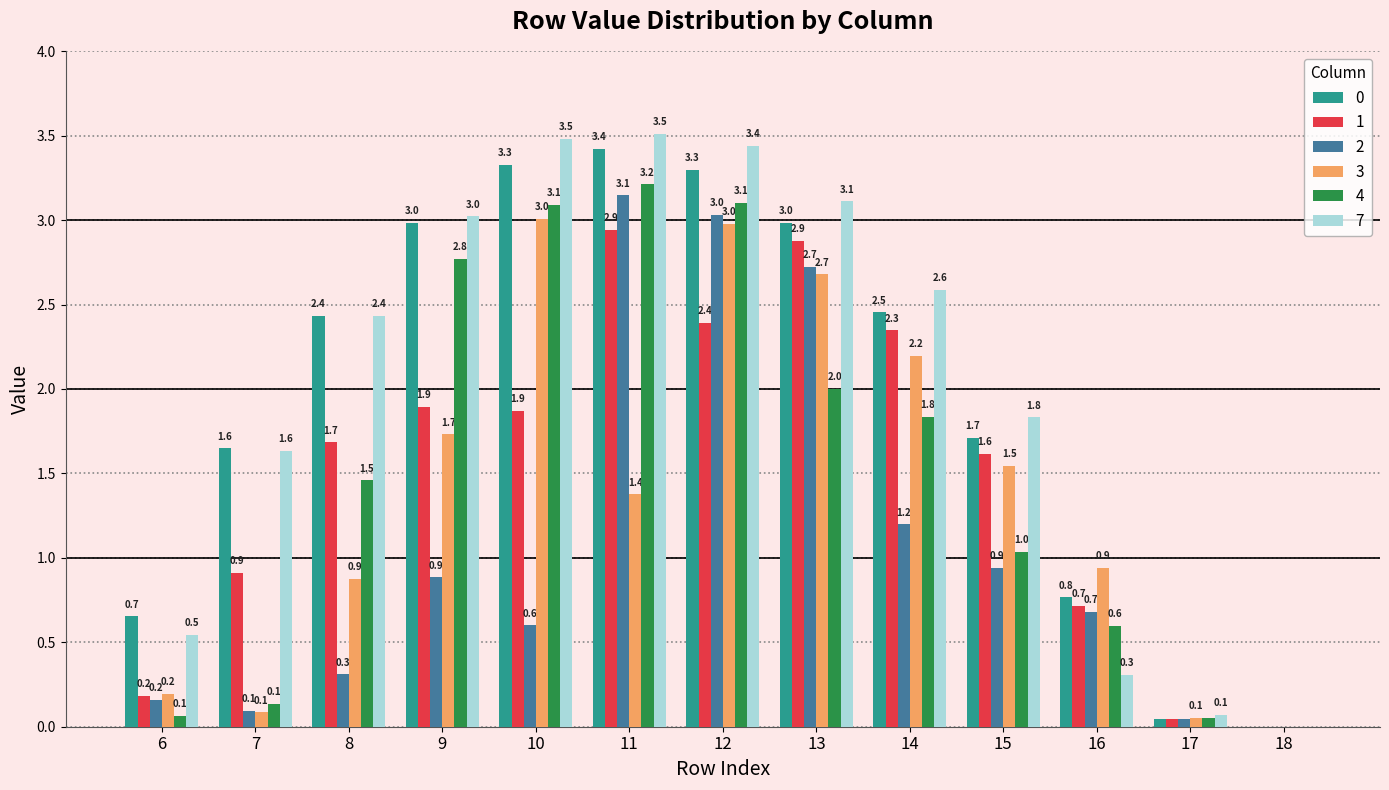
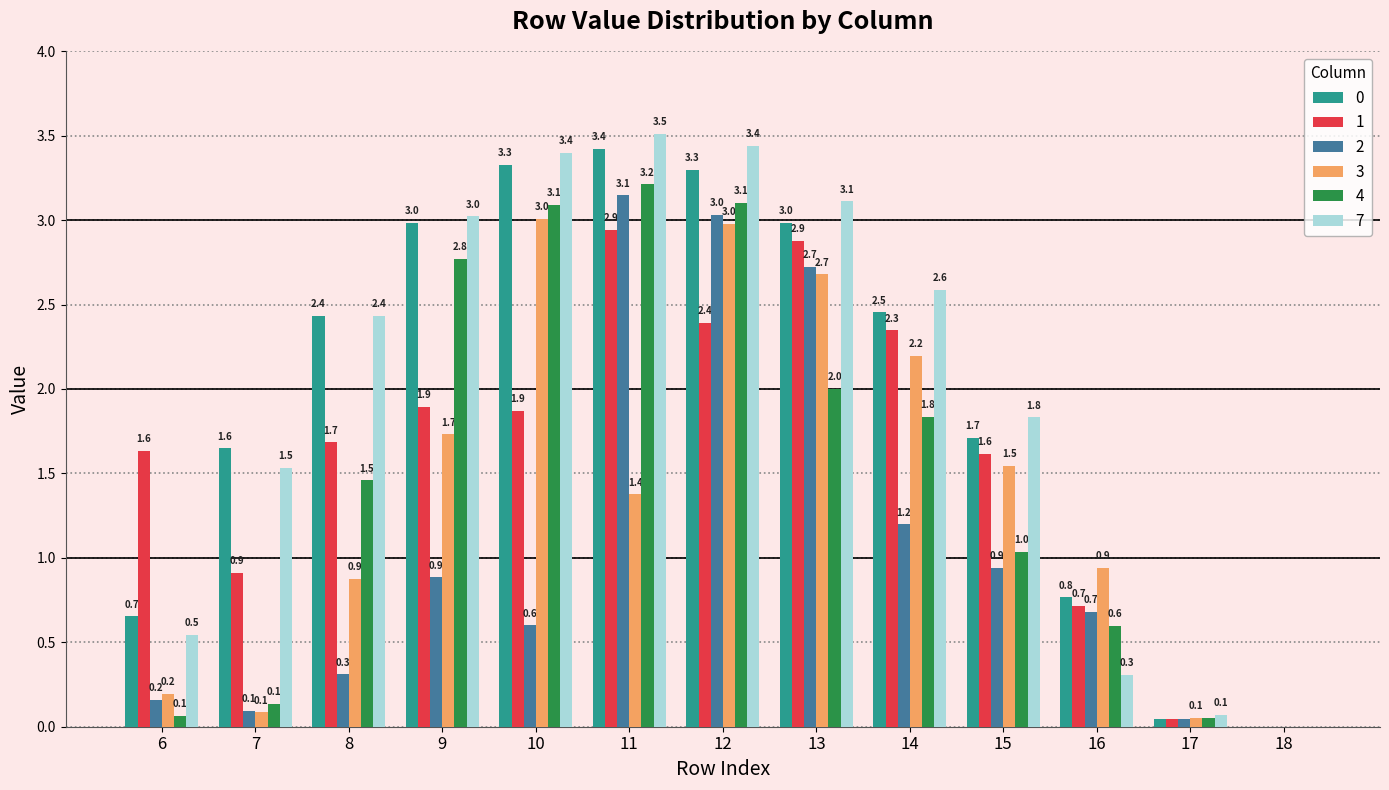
1, 6: 0.2 -> 1.6
7, 7: 1.6 -> 1.5
7, 10: 3.5 -> 3.4
